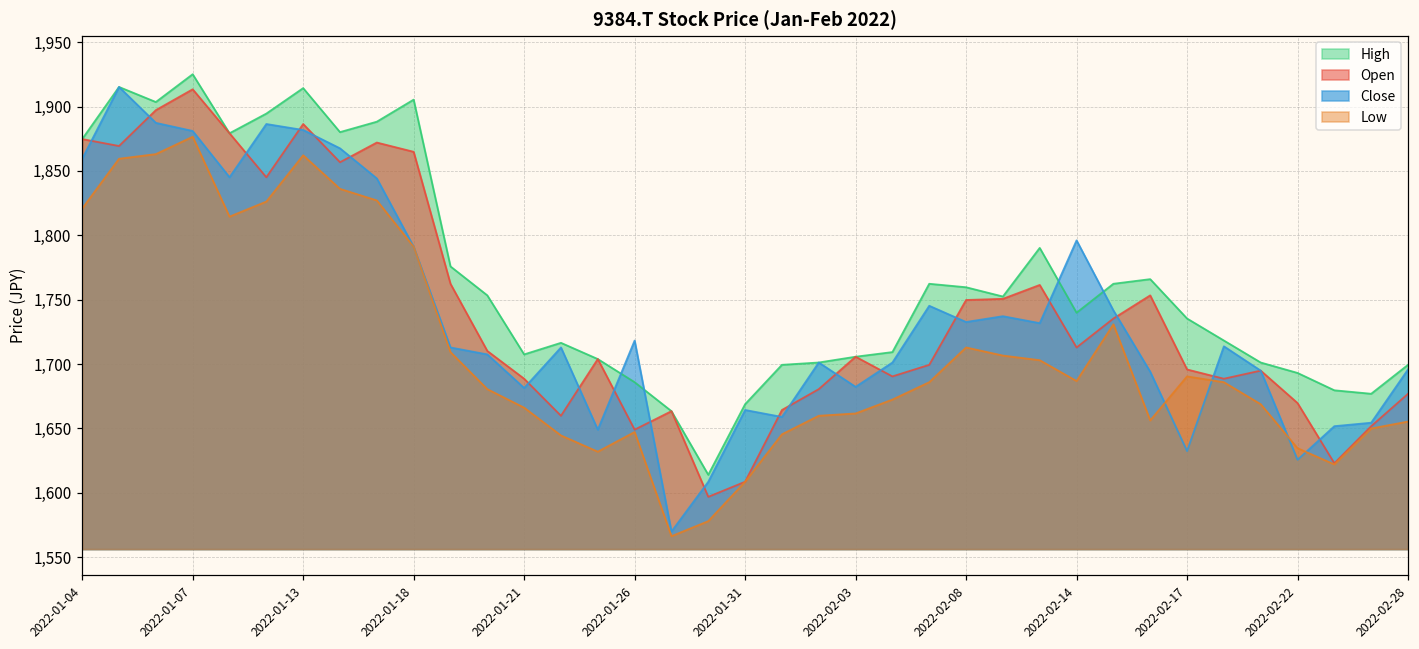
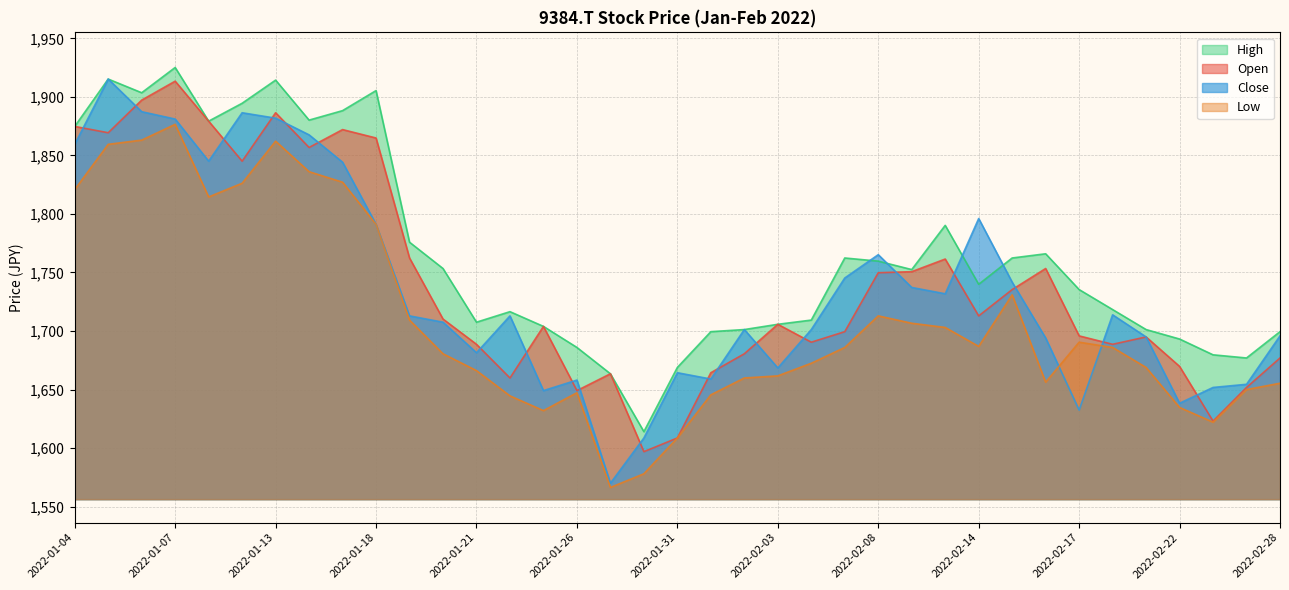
Close, 2022-01-26: 1,718 -> 1,658
Close, 2022-02-03: 1,682 -> 1,668
Close, 2022-02-08: 1,733 -> 1,765
Close, 2022-02-22: 1,626 -> 1,638
